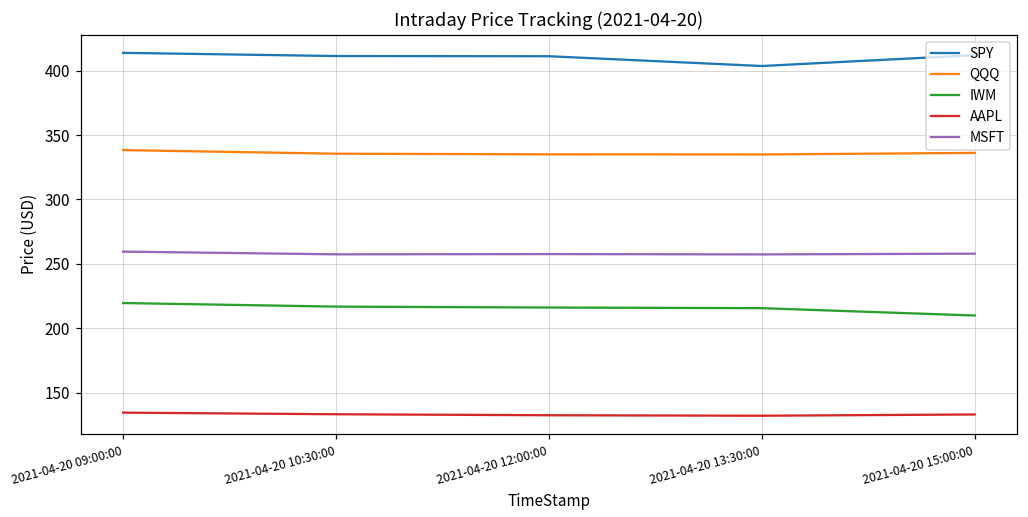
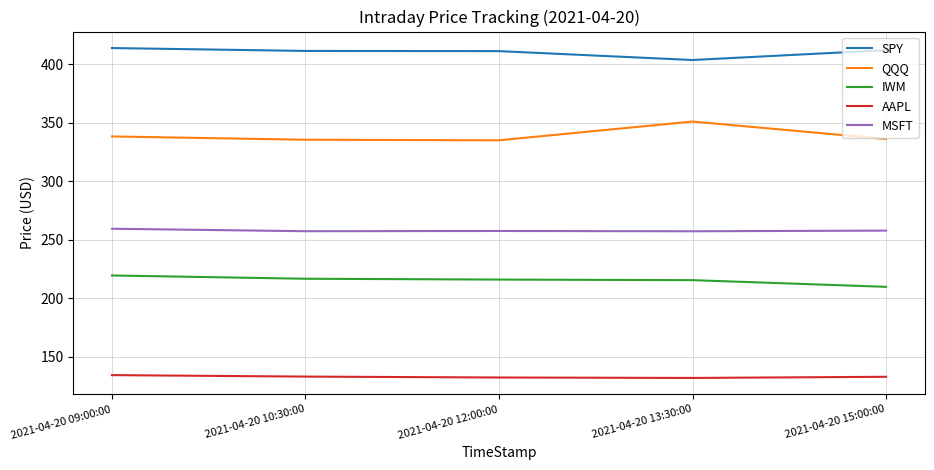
QQQ, 2021-04-20 13:30:00: 335 -> 351
